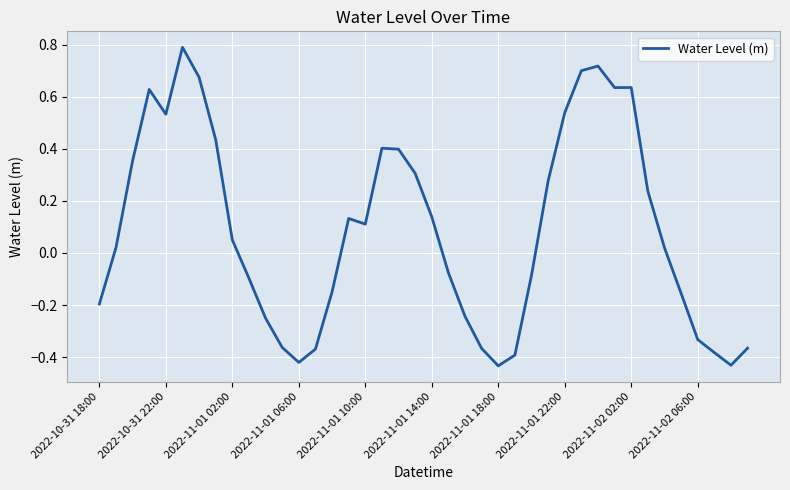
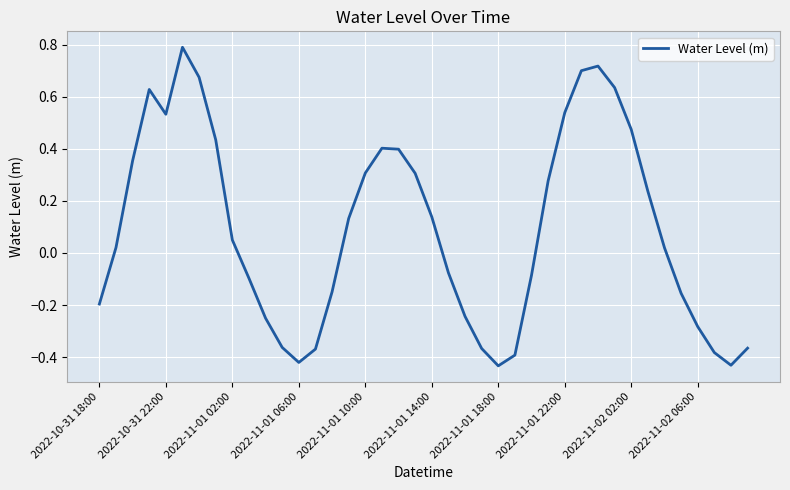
2022-11-01 10:00: 0.11 -> 0.31
2022-11-02 02:00: 0.63 -> 0.47
2022-11-02 06:00: -0.33 -> -0.28
